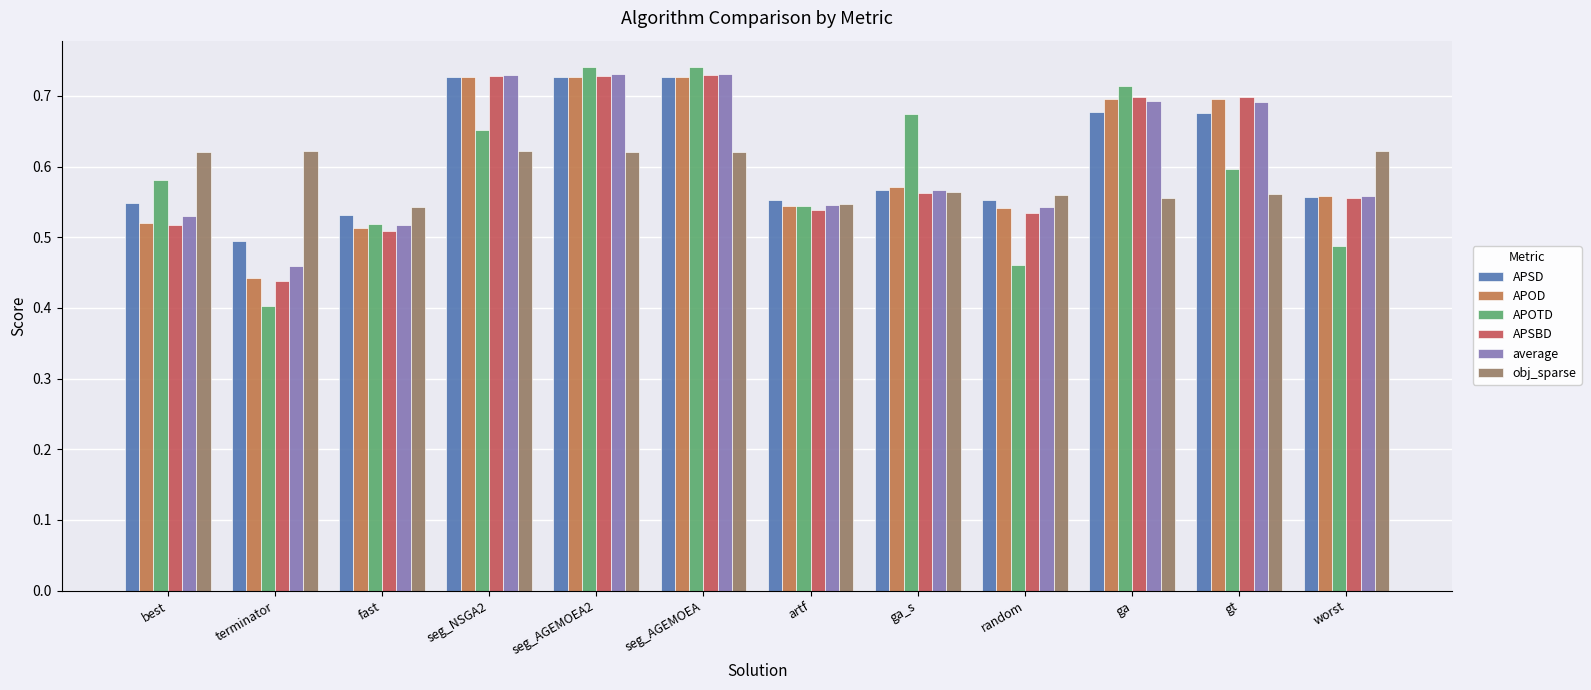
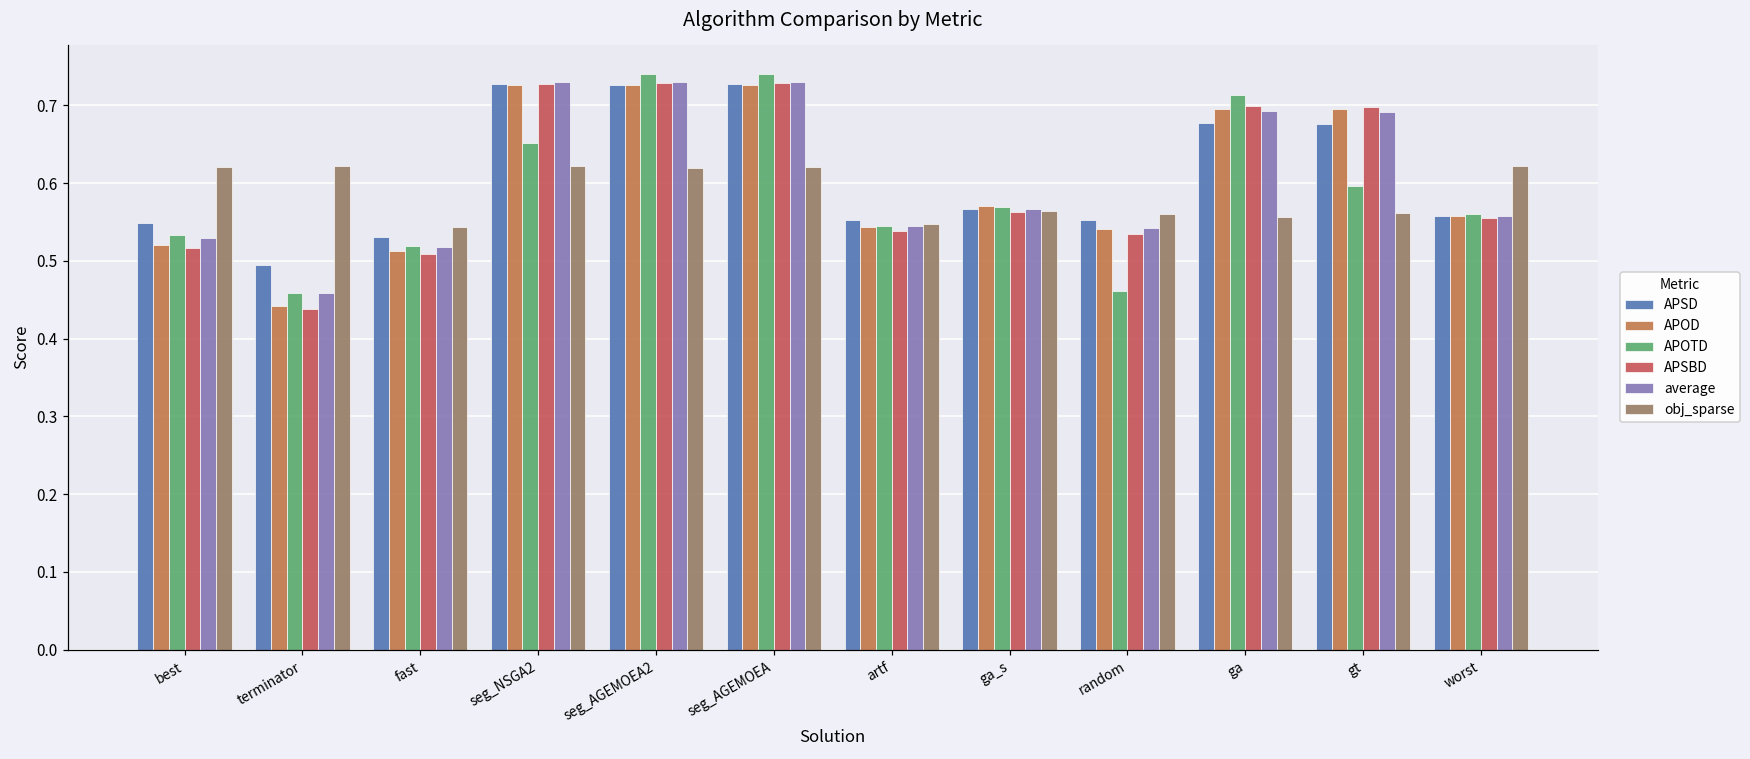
APOTD, best: 0.58 -> 0.53
APOTD, terminator: 0.40 -> 0.46
APOTD, ga_s: 0.67 -> 0.57
APOTD, worst: 0.49 -> 0.56
